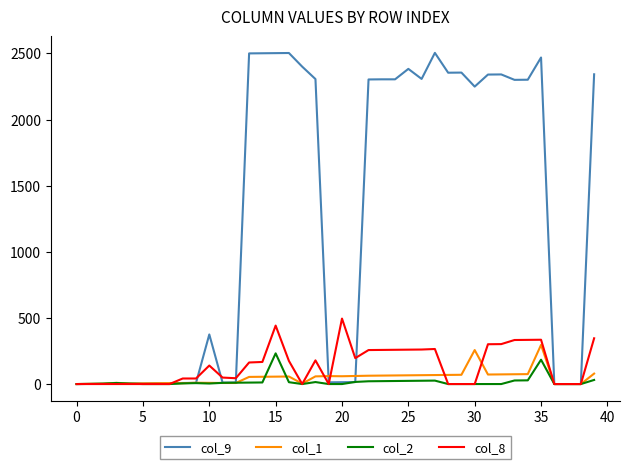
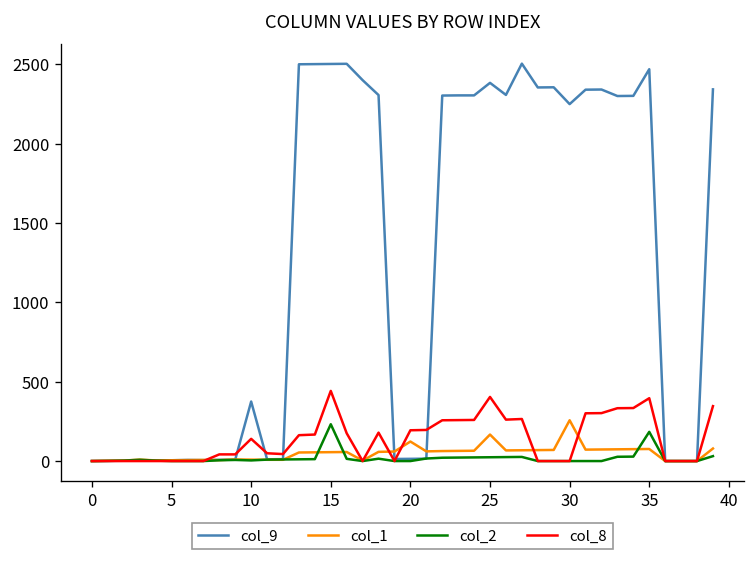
col_1, 20: 60 -> 120
col_8, 20: 500 -> 190
col_1, 25: 70 -> 170
col_8, 25: 260 -> 400
col_1, 35: 300 -> 80
col_8, 35: 340 -> 400
